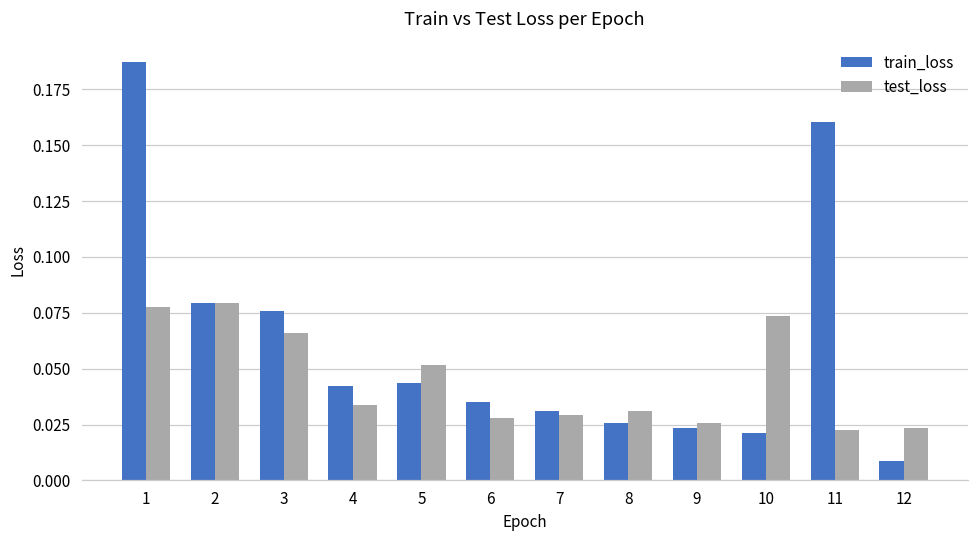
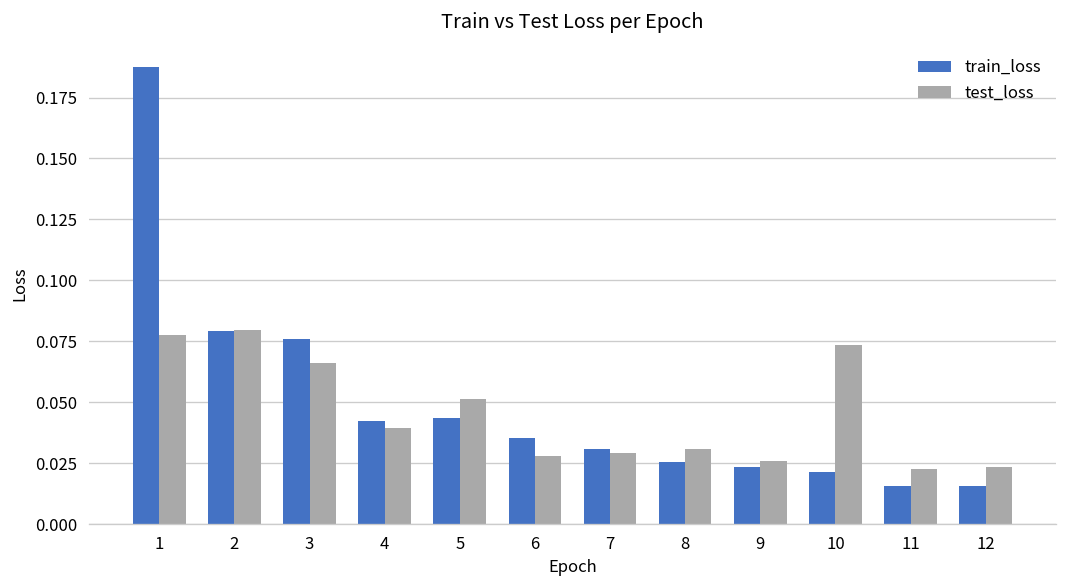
test_loss, 4: 0.034 -> 0.040
train_loss, 11: 0.161 -> 0.016
train_loss, 12: 0.009 -> 0.016
